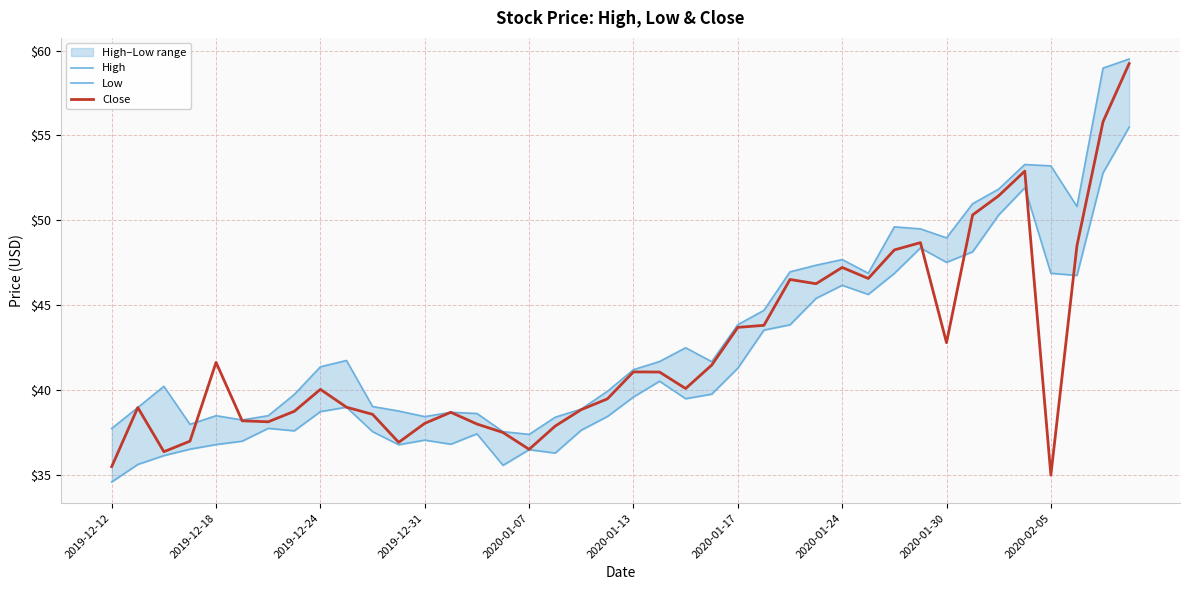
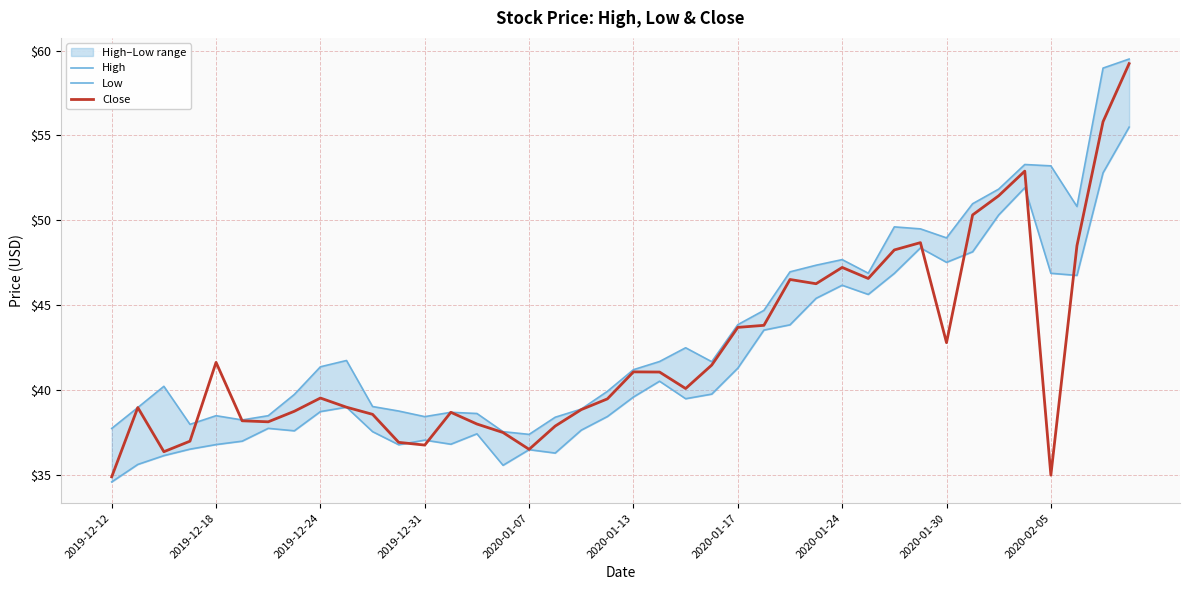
Close, 2019-12-12: $35.5 -> $34.9
Close, 2019-12-24: $40.1 -> $39.5
Close, 2019-12-31: $38.1 -> $36.8
